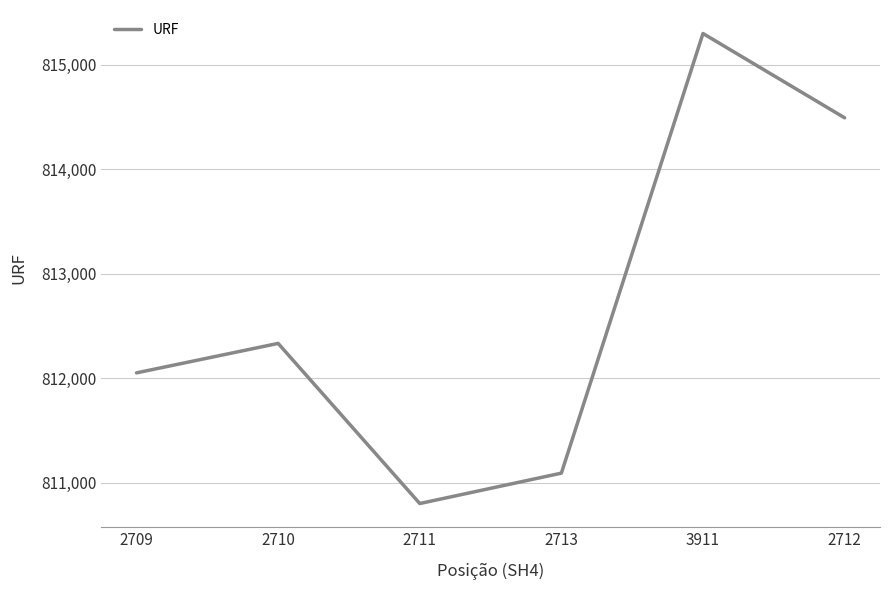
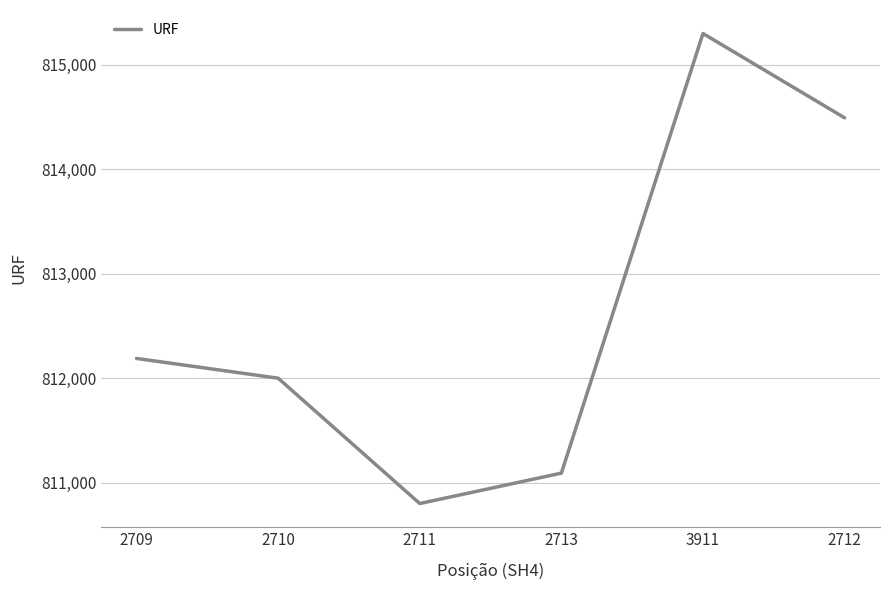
2709: 812,050 -> 812,190
2710: 812,330 -> 812,000
